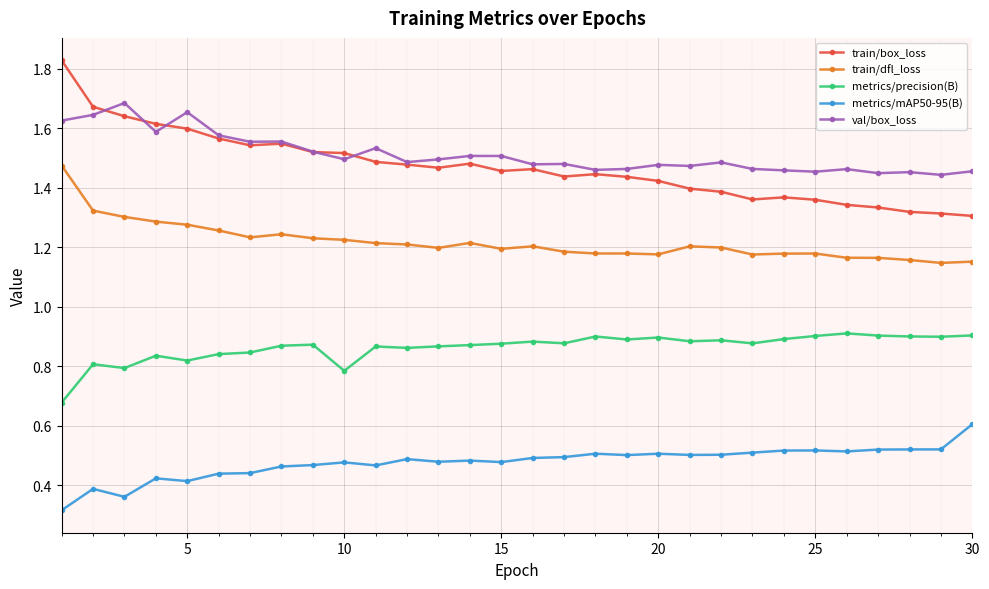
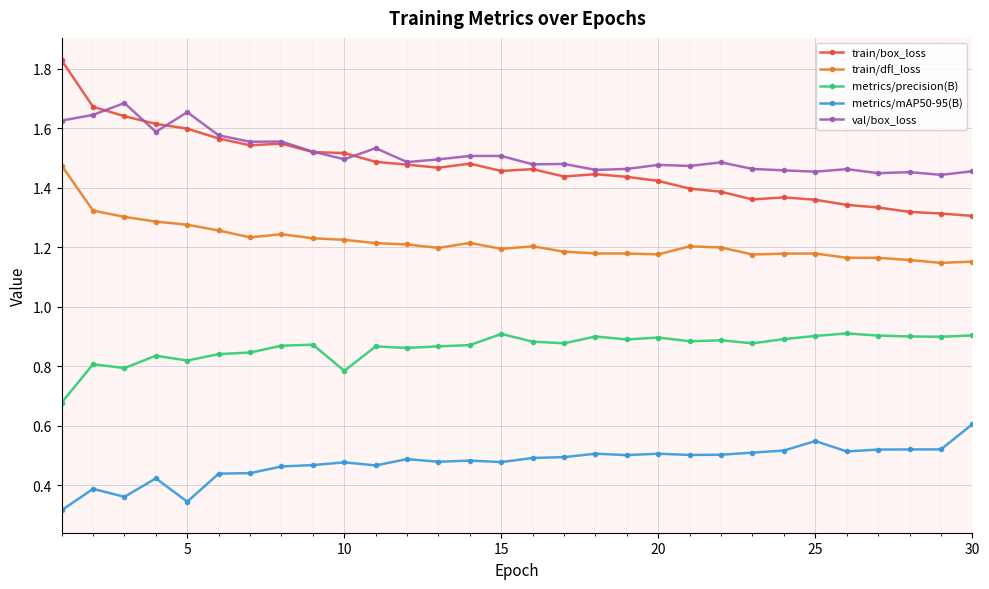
metrics/mAP50-95(B), 5: 0.41 -> 0.34
metrics/precision(B), 15: 0.88 -> 0.91
metrics/mAP50-95(B), 25: 0.52 -> 0.55
